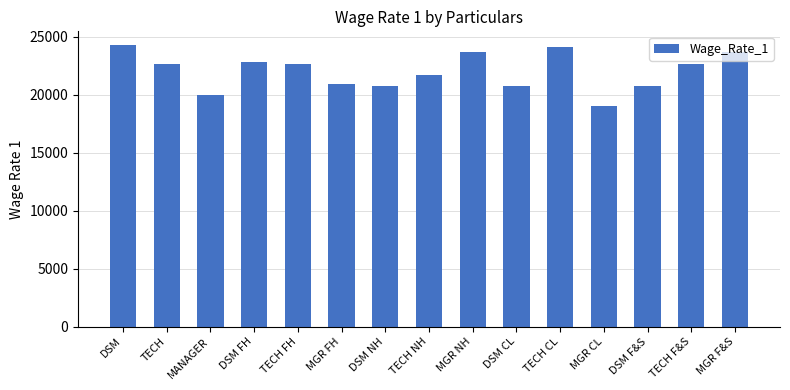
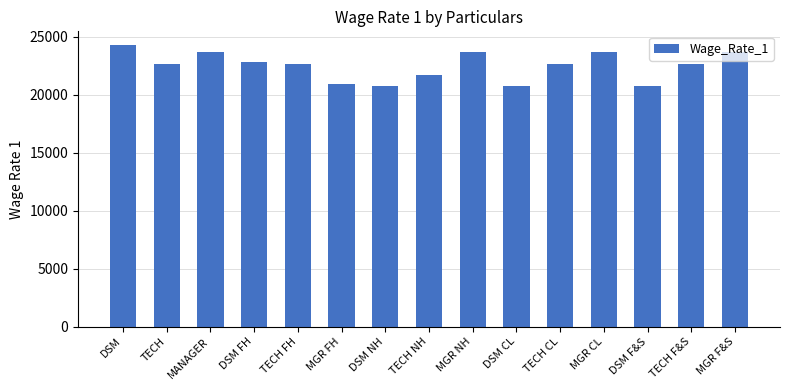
MANAGER: 20000 -> 23700
TECH CL: 24100 -> 22600
MGR CL: 19100 -> 23700
